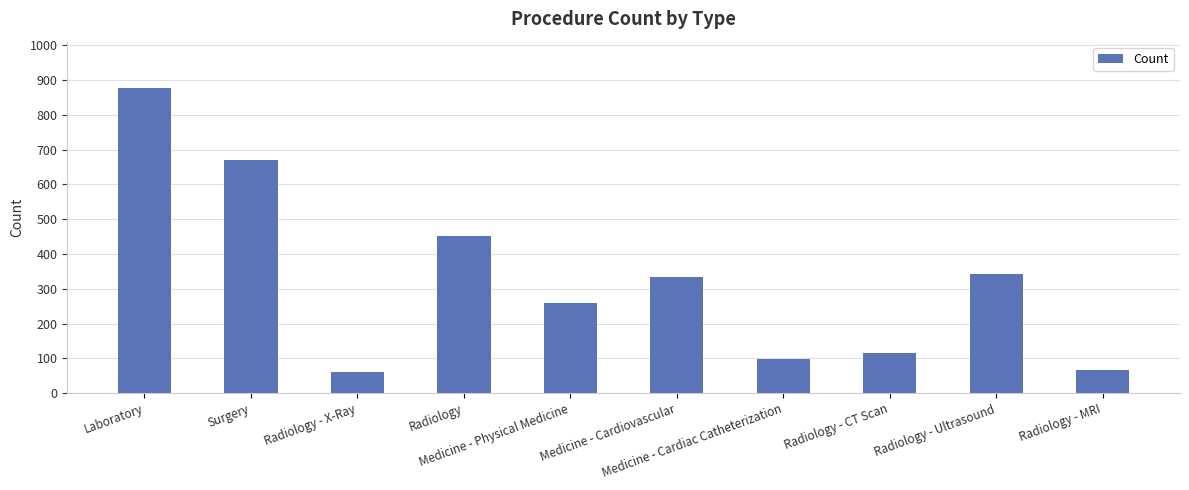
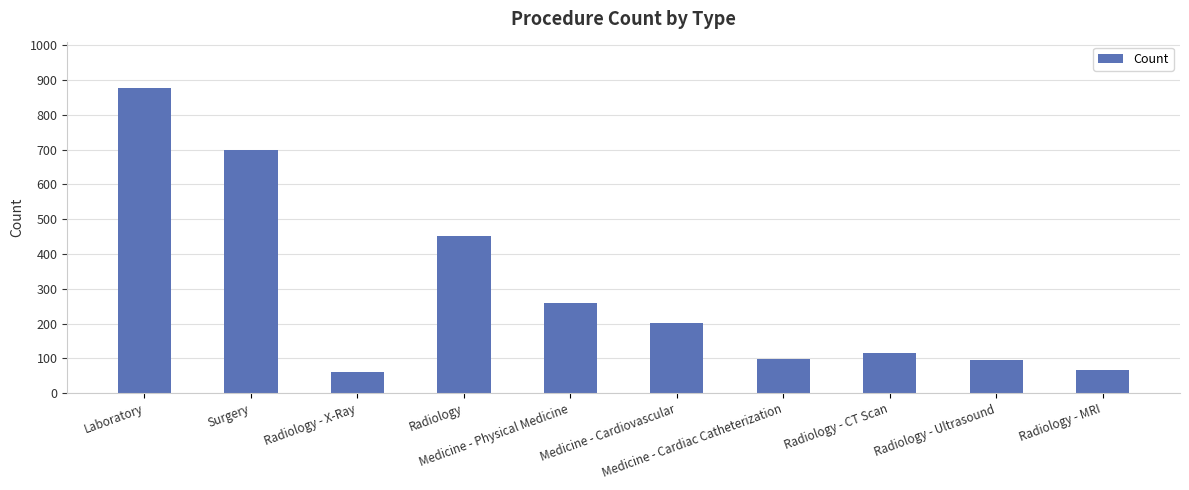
Surgery: 670 -> 700
Medicine - Cardiovascular: 330 -> 200
Radiology - Ultrasound: 340 -> 100
